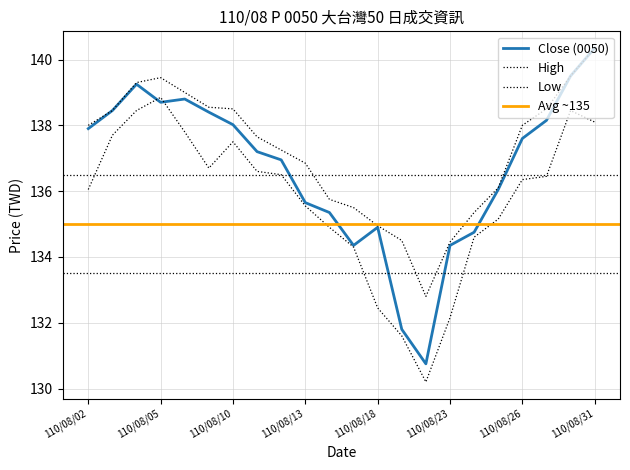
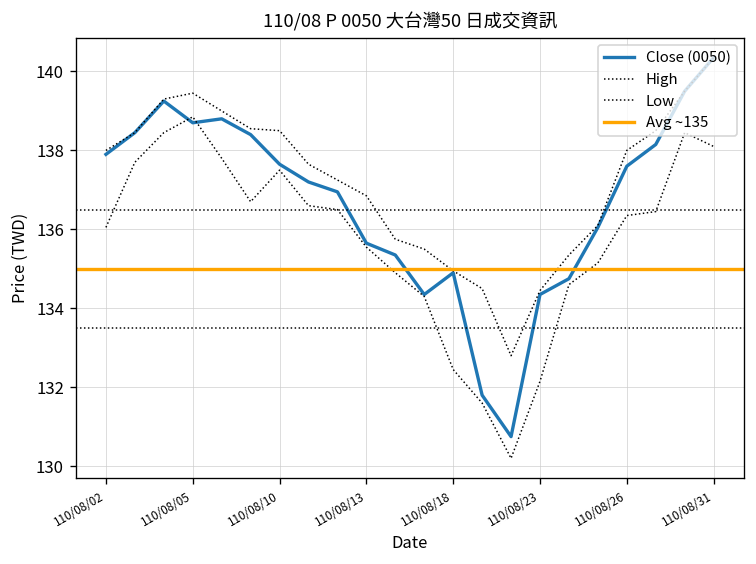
Close (0050), 110/08/10: 138.0 -> 137.7
